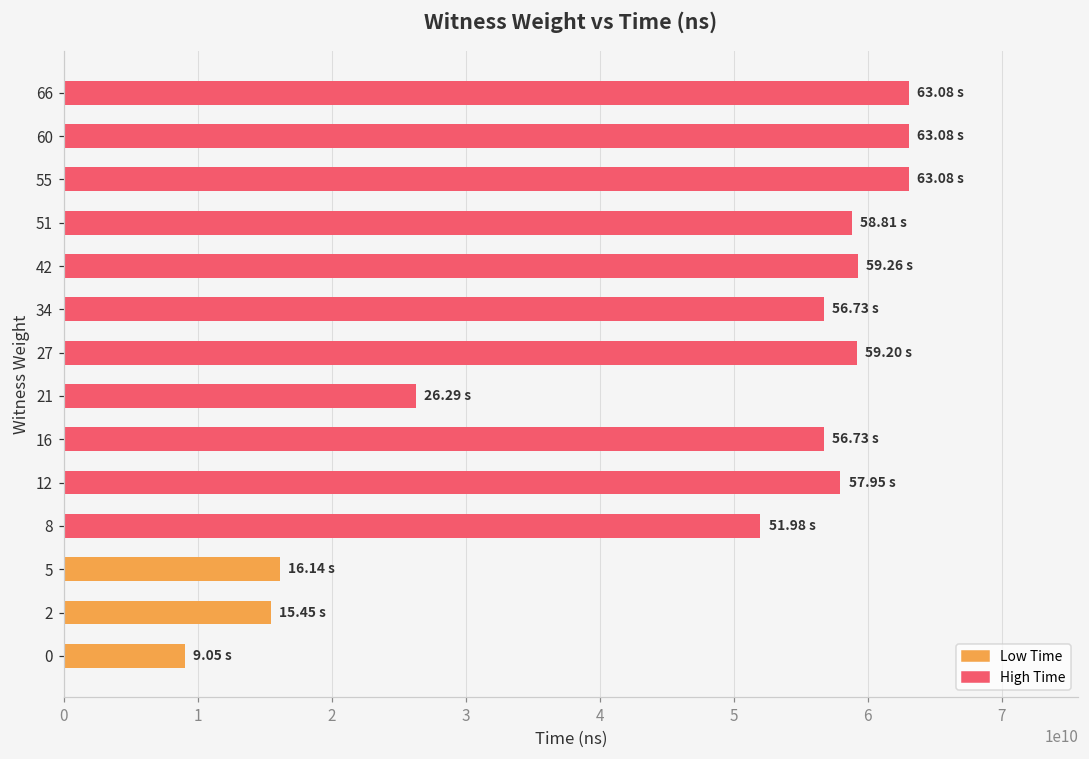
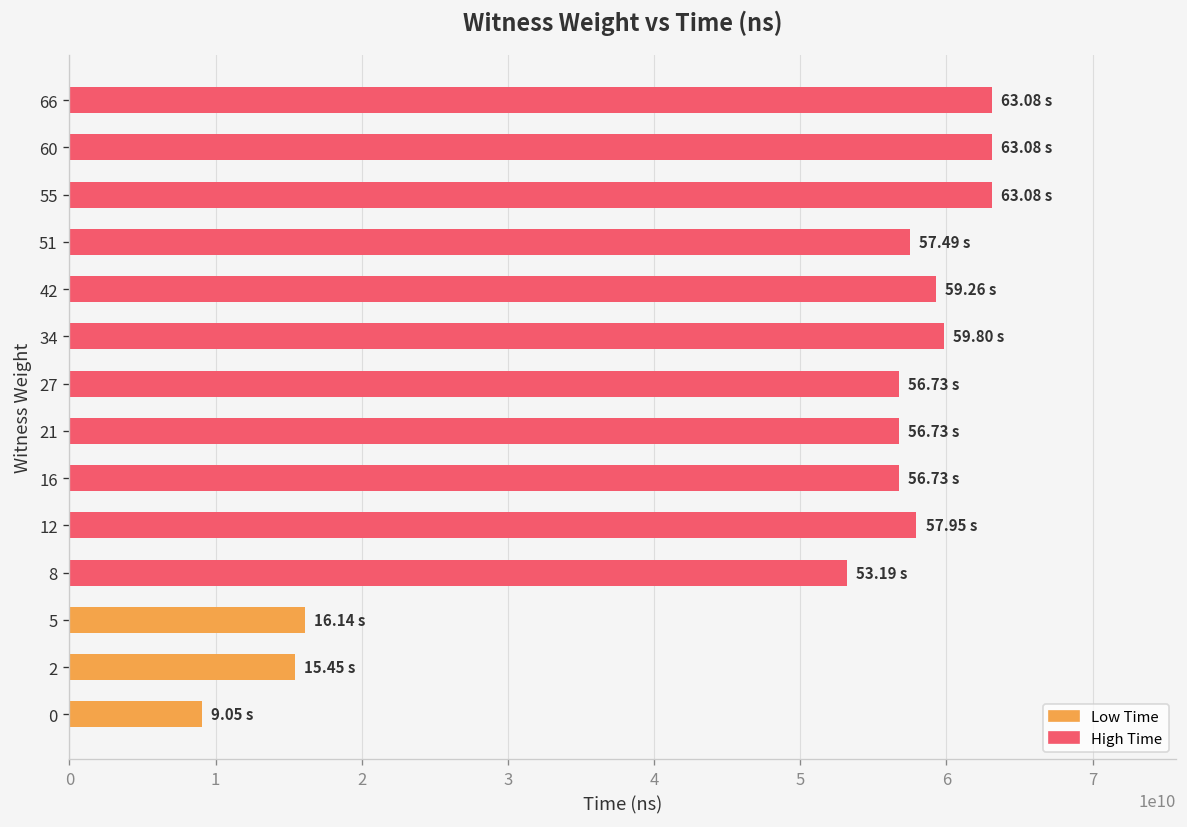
51: 58.81 -> 57.49
34: 56.73 -> 59.80
27: 59.20 -> 56.73
21: 26.29 -> 56.73
8: 51.98 -> 53.19
